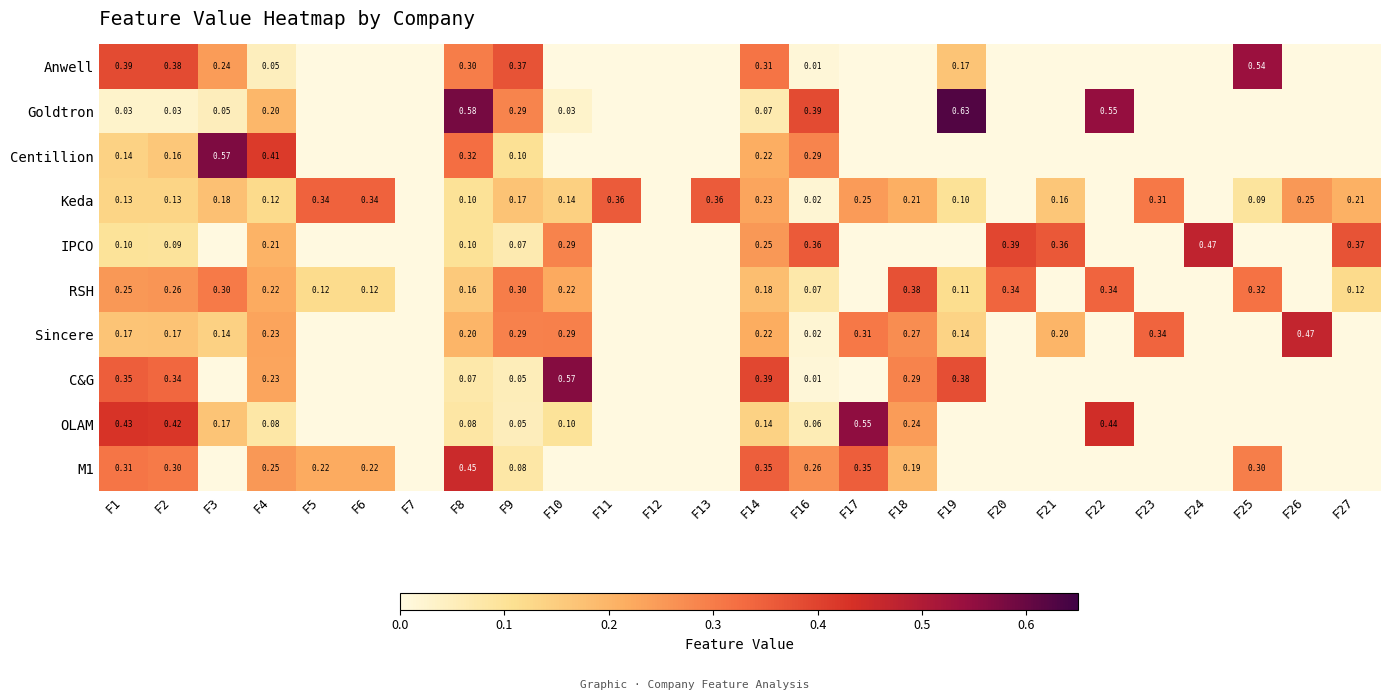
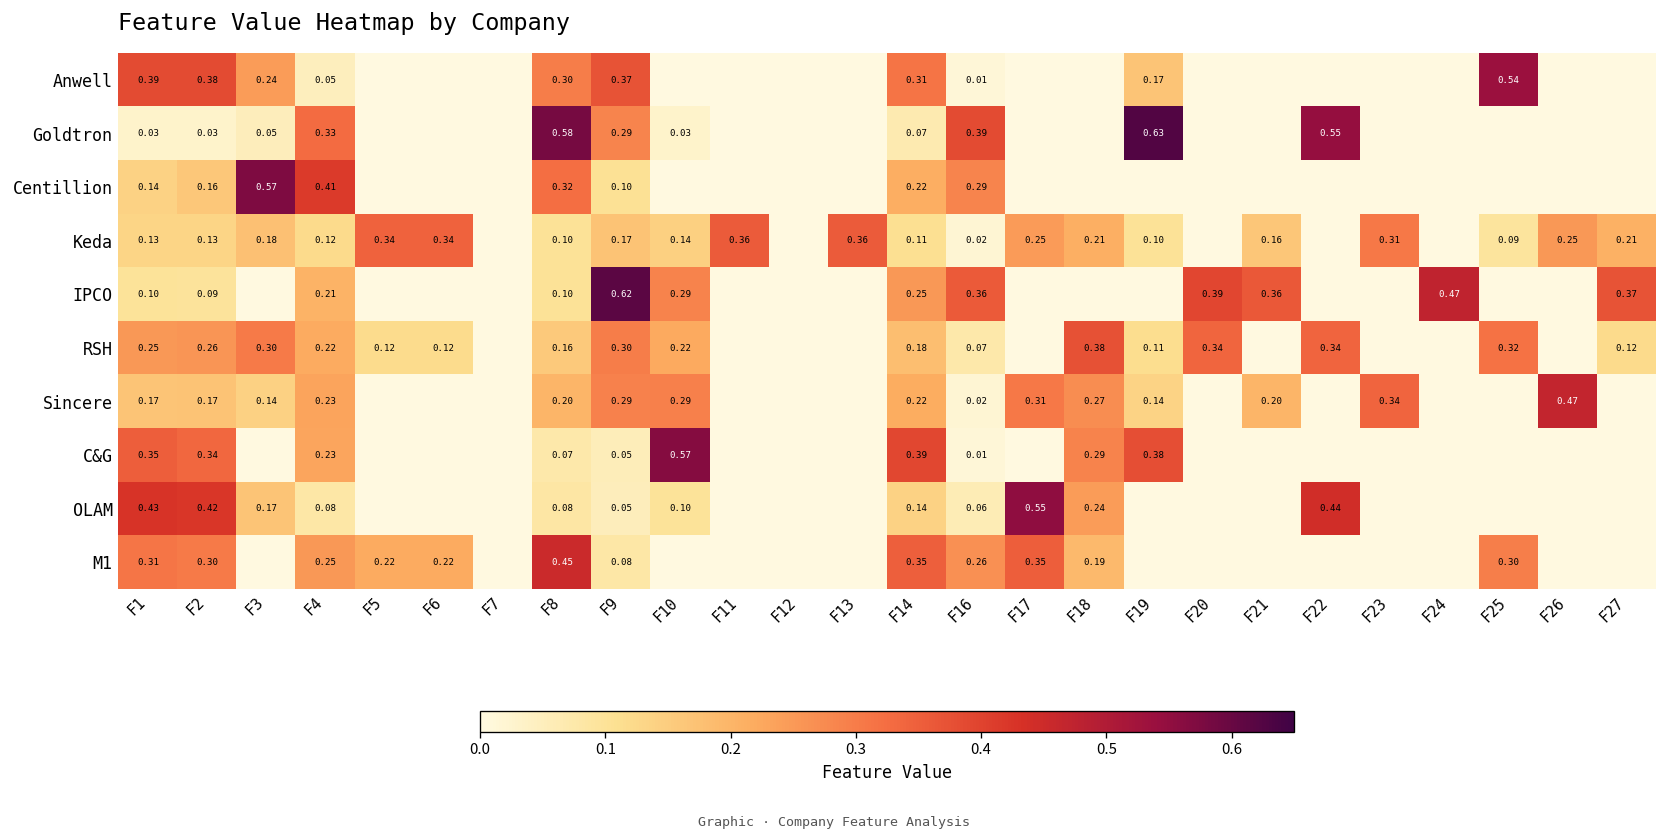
Goldtron, F4: 0.20 -> 0.33
Keda, F14: 0.23 -> 0.11
IPCO, F9: 0.07 -> 0.62
